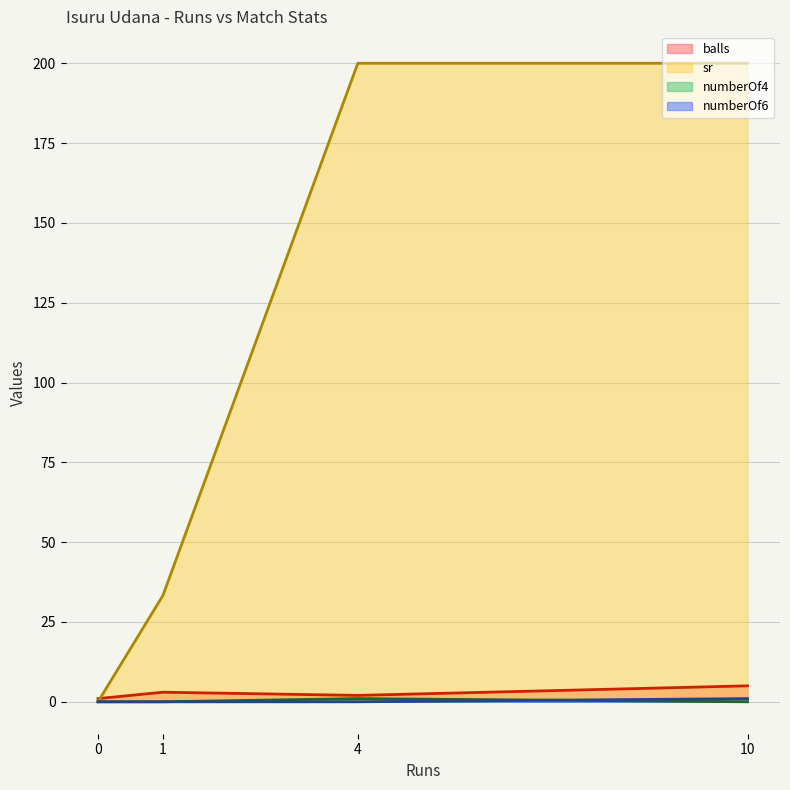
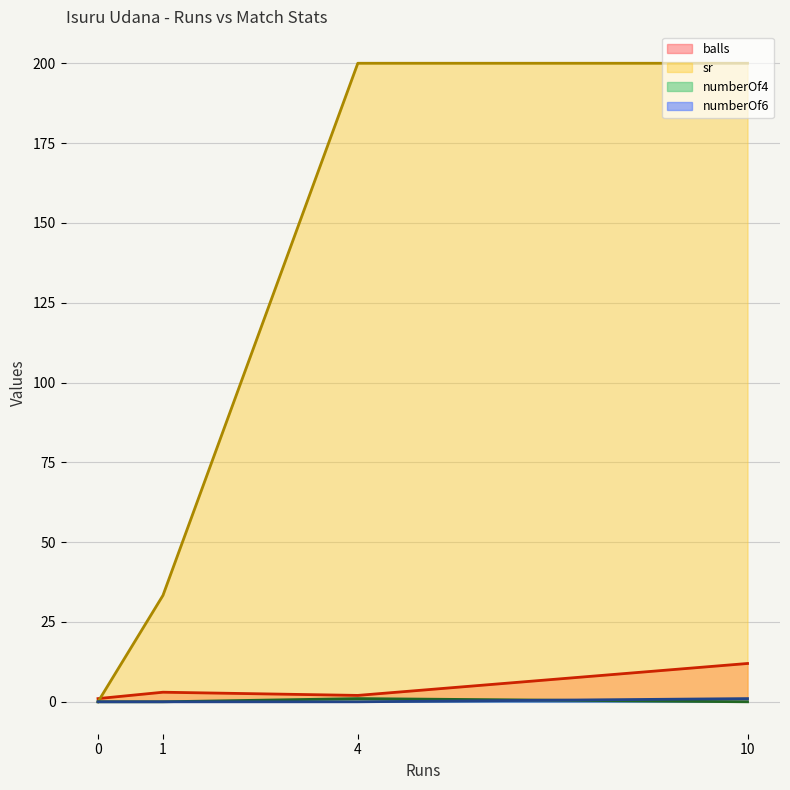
balls, 10: 5 -> 12
